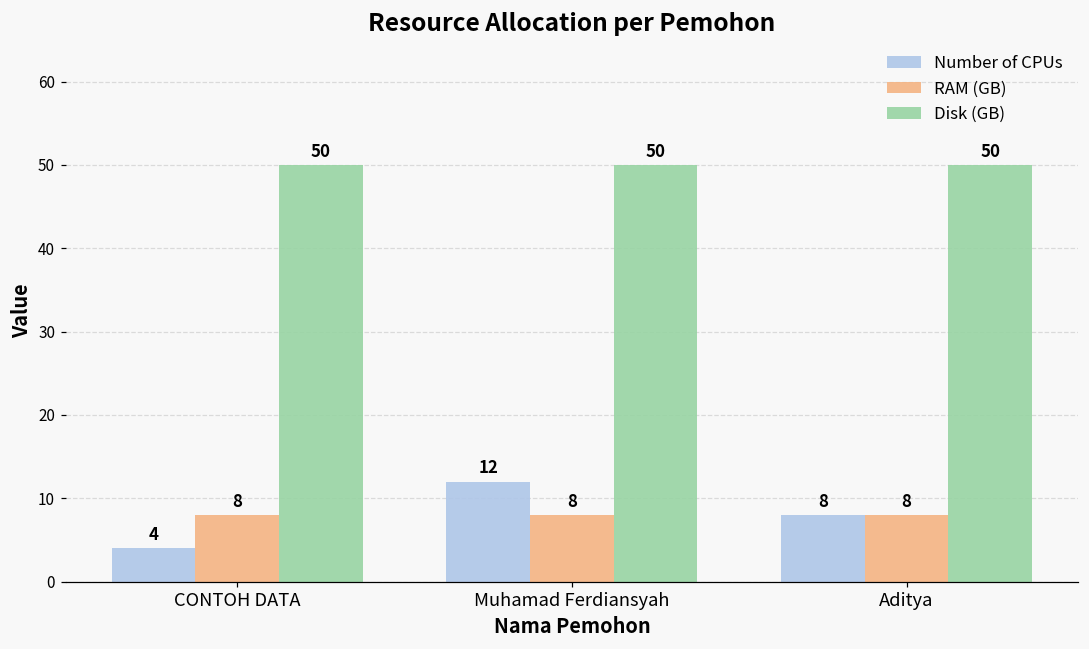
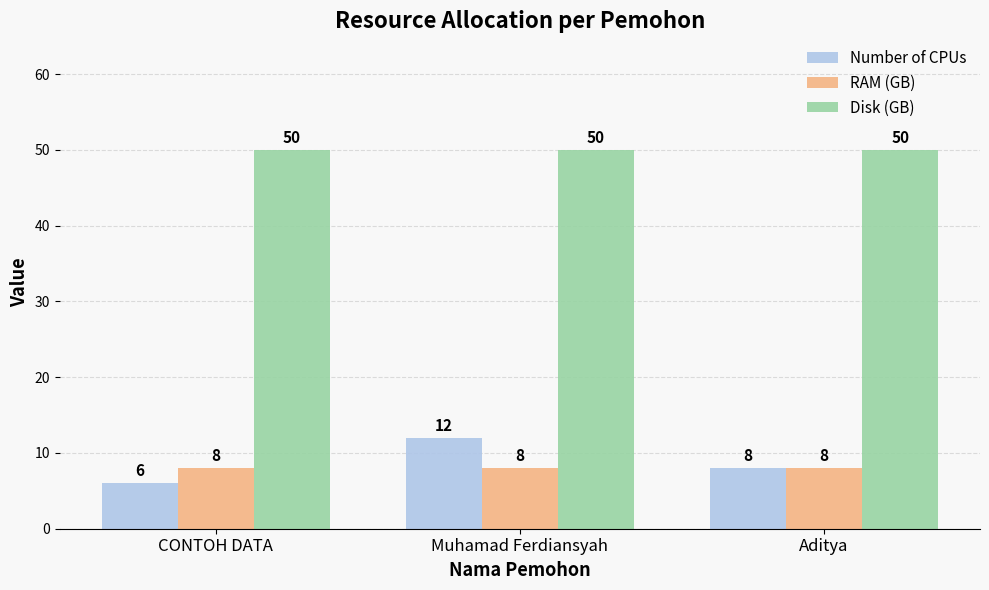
Number of CPUs, CONTOH DATA: 4 -> 6
